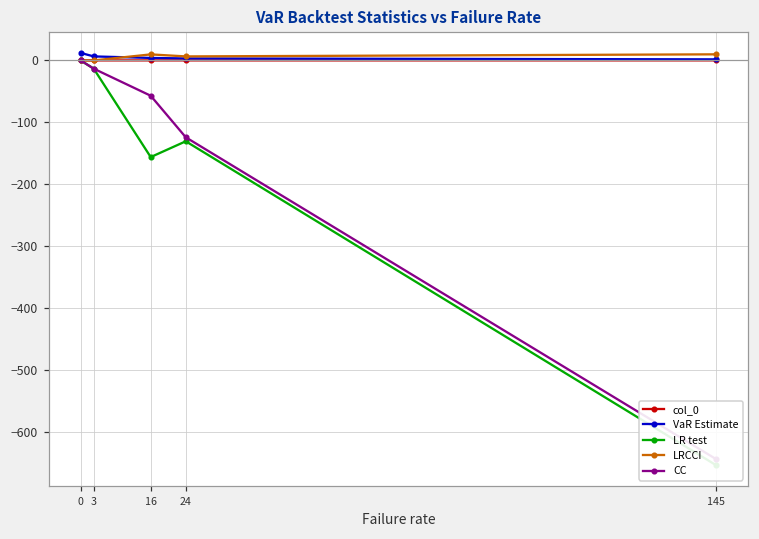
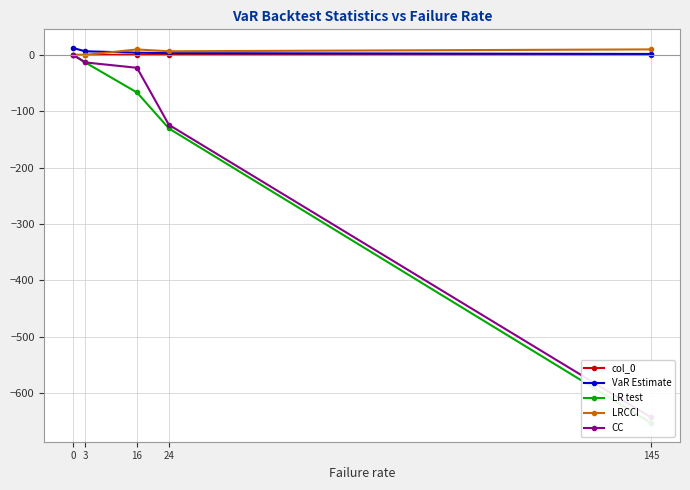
LR test, 16: -160 -> -70
CC, 16: -60 -> -20
